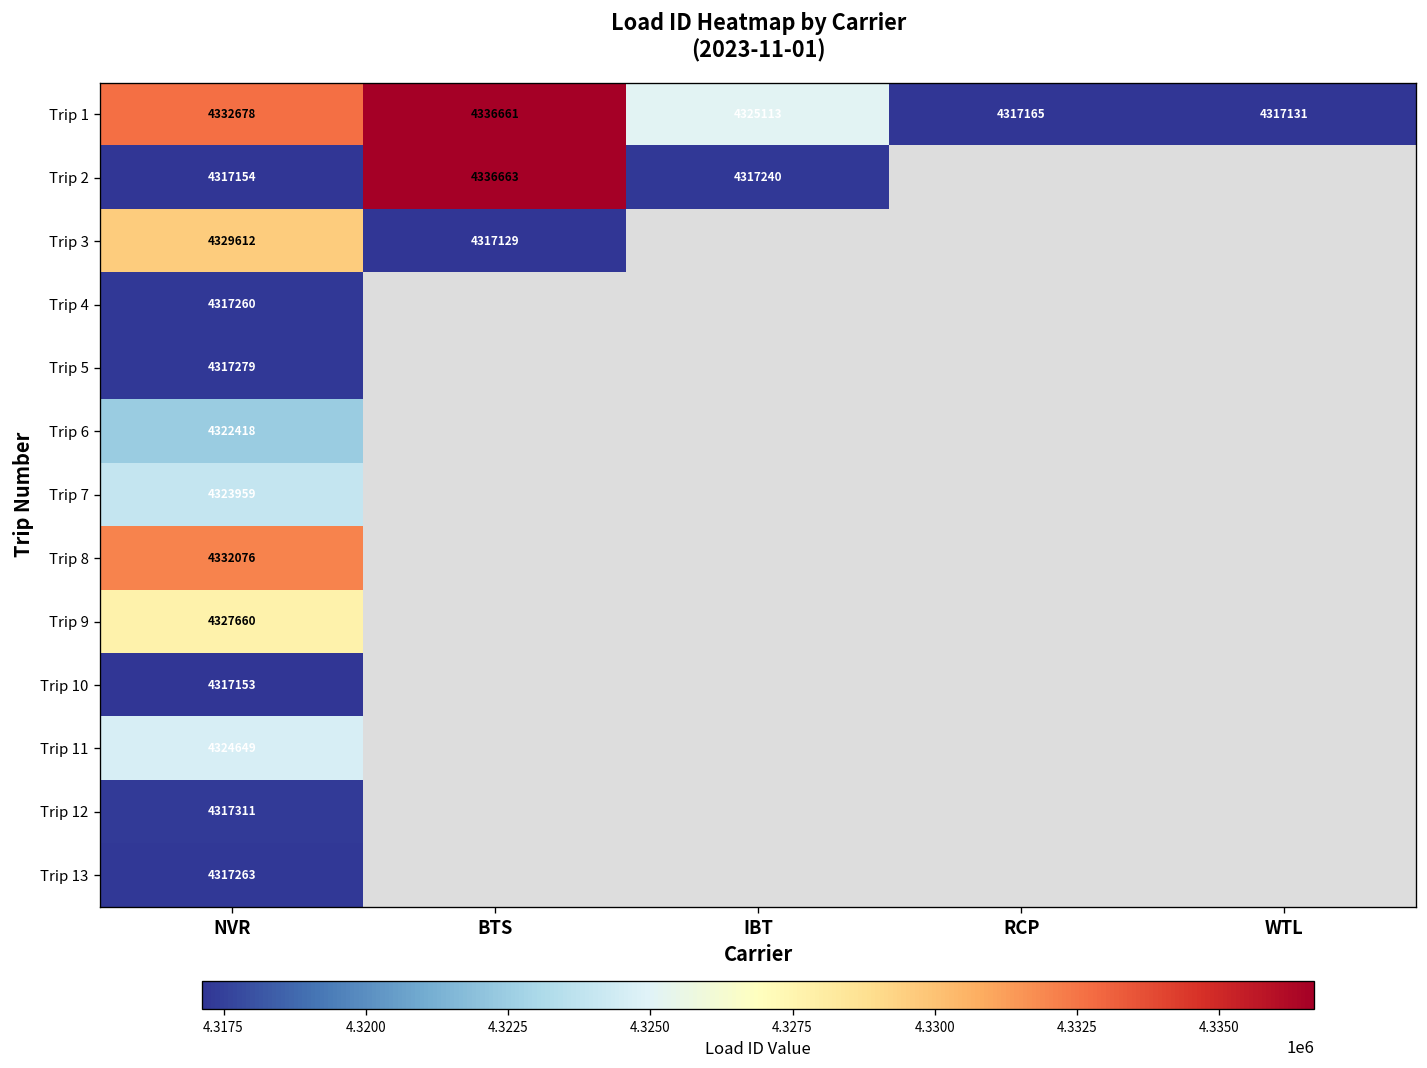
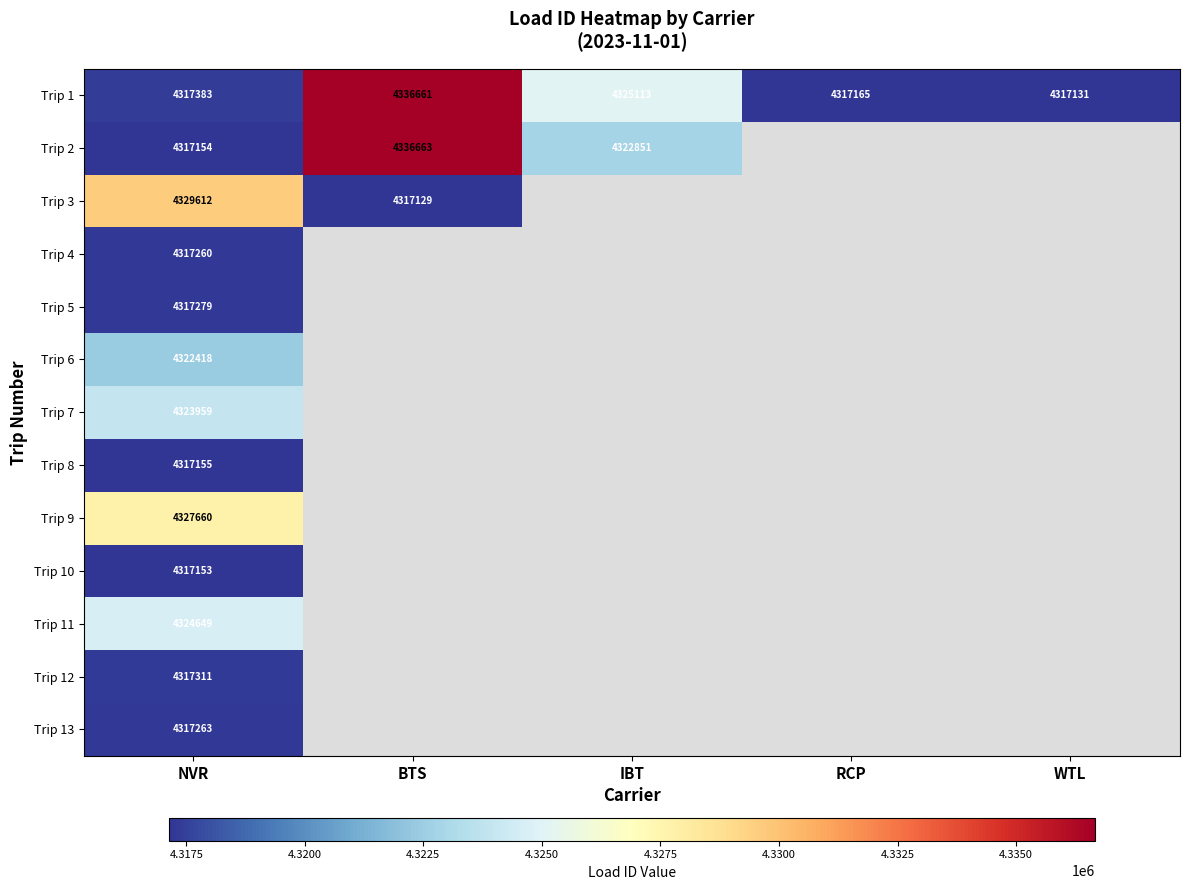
Trip 1, NVR: 4332678 -> 4317383
Trip 2, IBT: 4317240 -> 4322851
Trip 8, NVR: 4332076 -> 4317155
